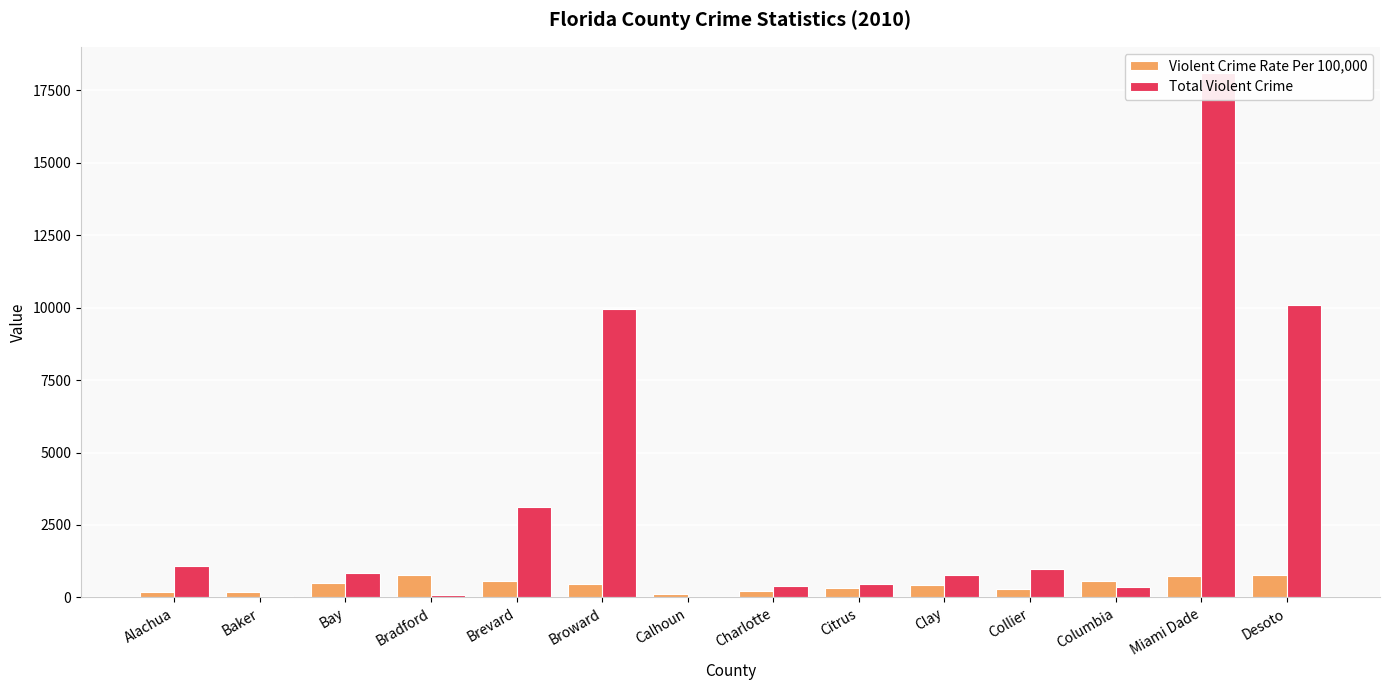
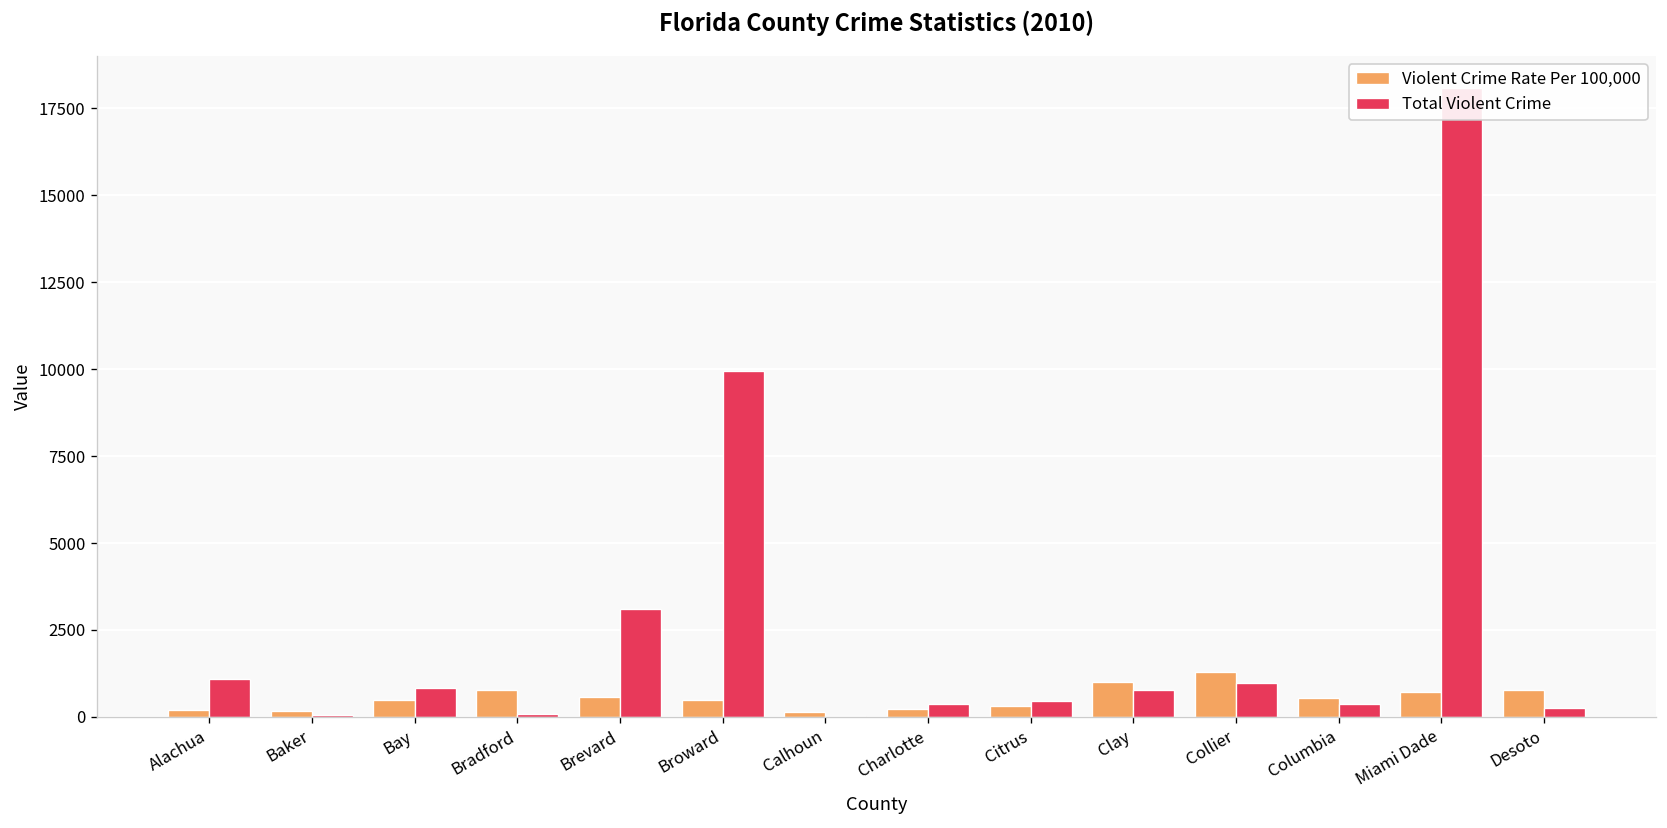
Violent Crime Rate Per 100,000, Clay: 400 -> 1000
Violent Crime Rate Per 100,000, Collier: 300 -> 1300
Total Violent Crime, Desoto: 10100 -> 300
